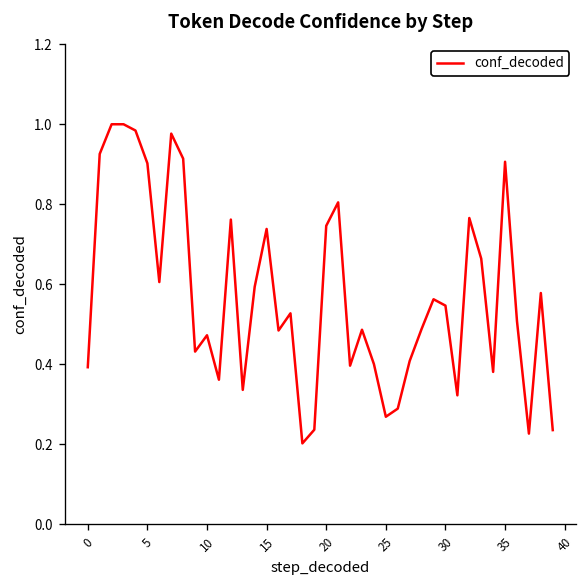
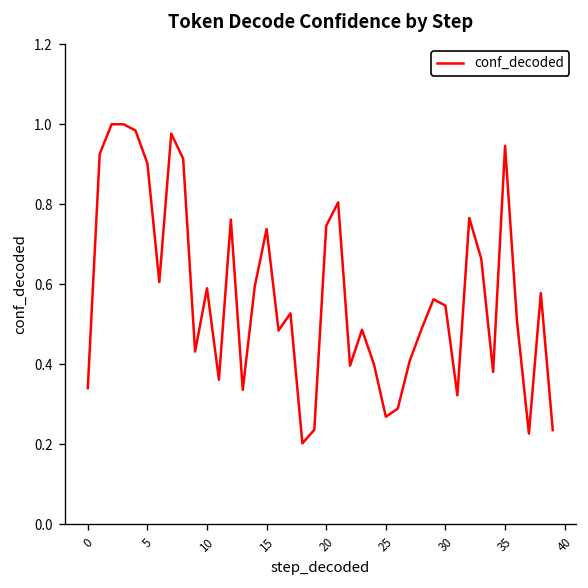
0: 0.39 -> 0.34
10: 0.47 -> 0.59
35: 0.91 -> 0.95
